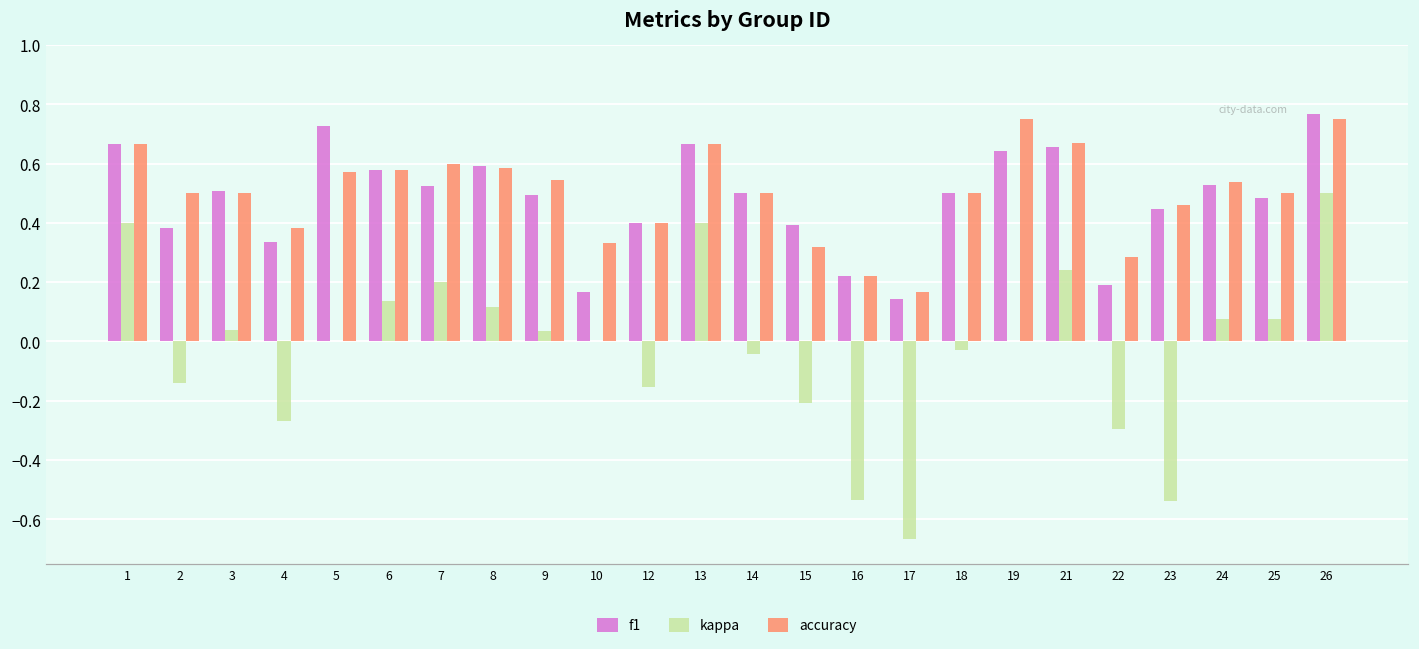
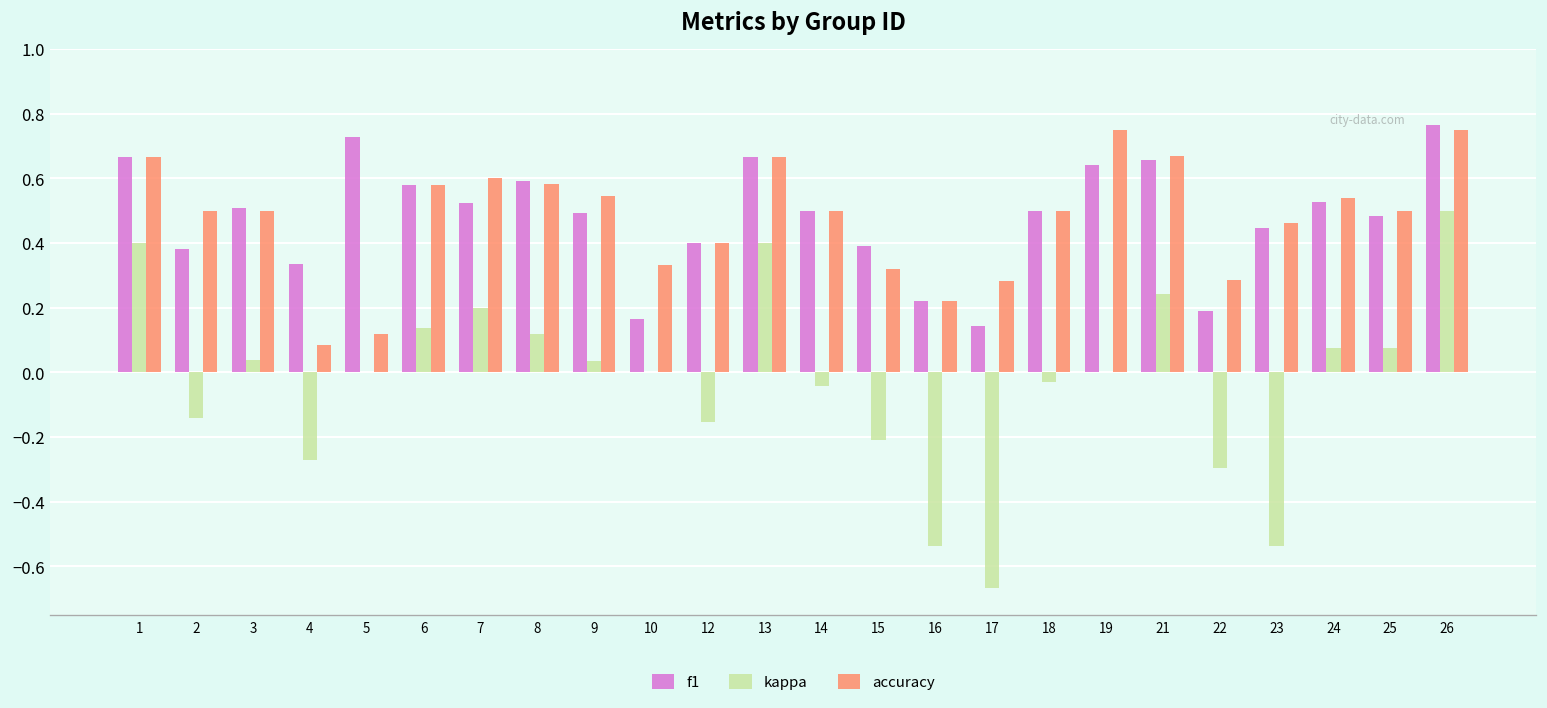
accuracy, 4: 0.38 -> 0.08
accuracy, 5: 0.57 -> 0.12
accuracy, 17: 0.17 -> 0.28
